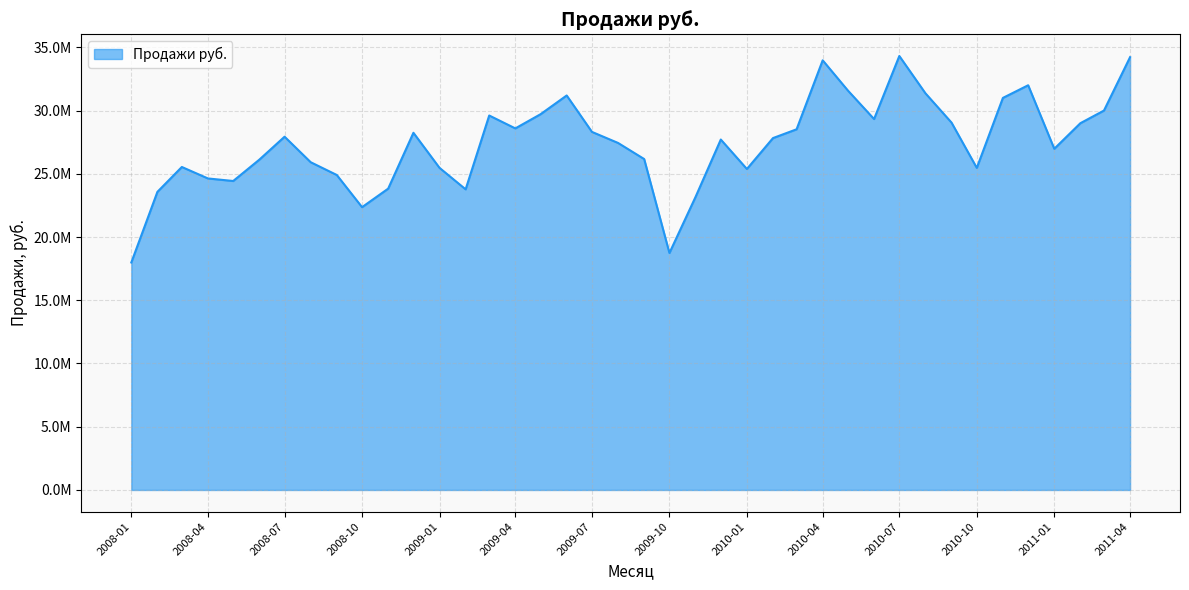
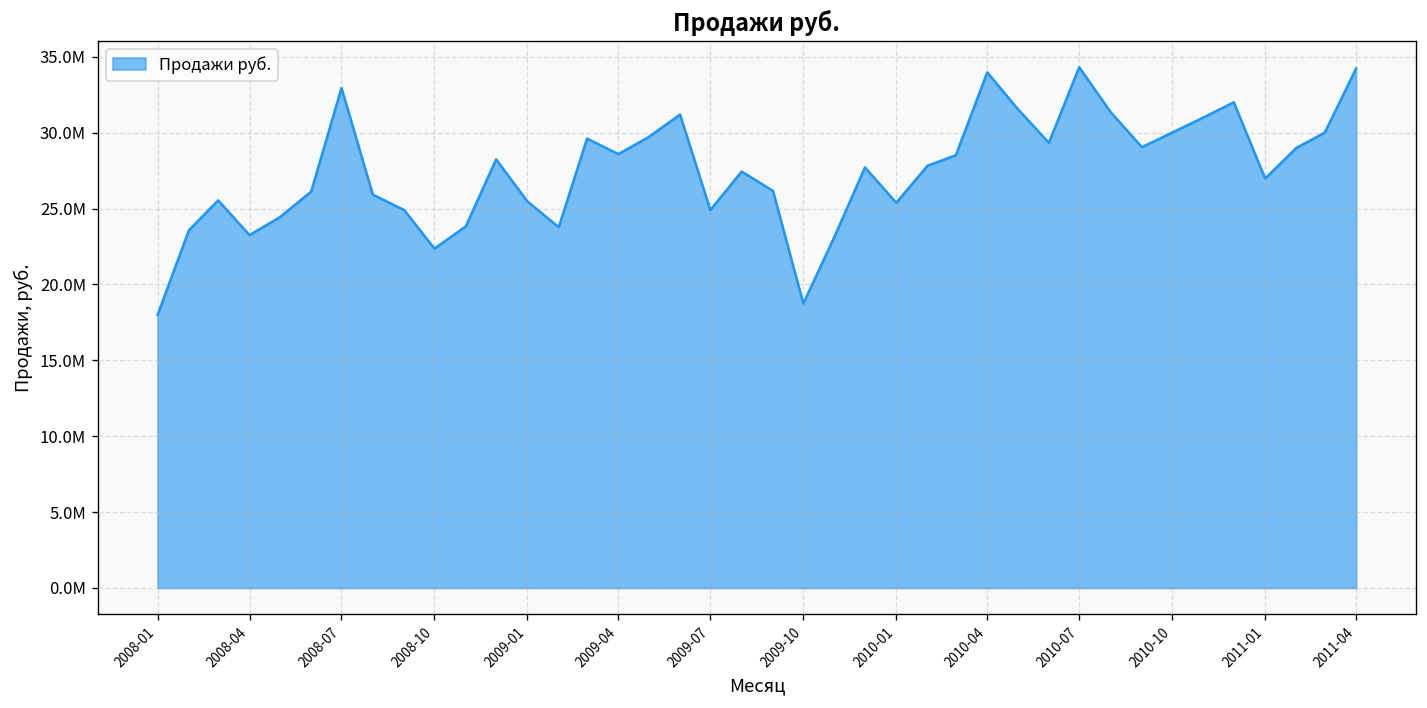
2008-04: 24600000 -> 23300000
2008-07: 27900000 -> 32900000
2009-07: 28300000 -> 24900000
2010-10: 25500000 -> 30000000
